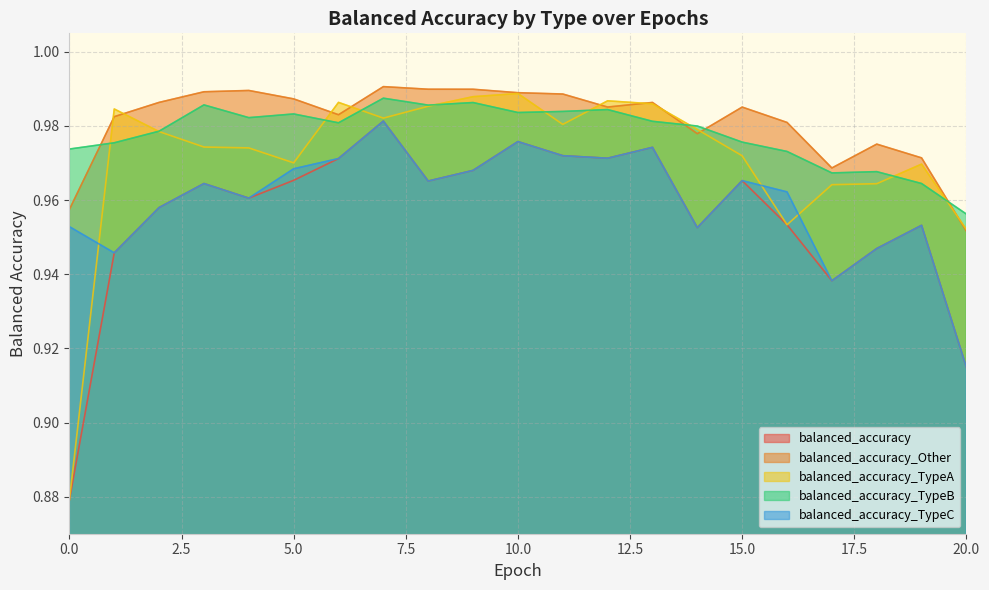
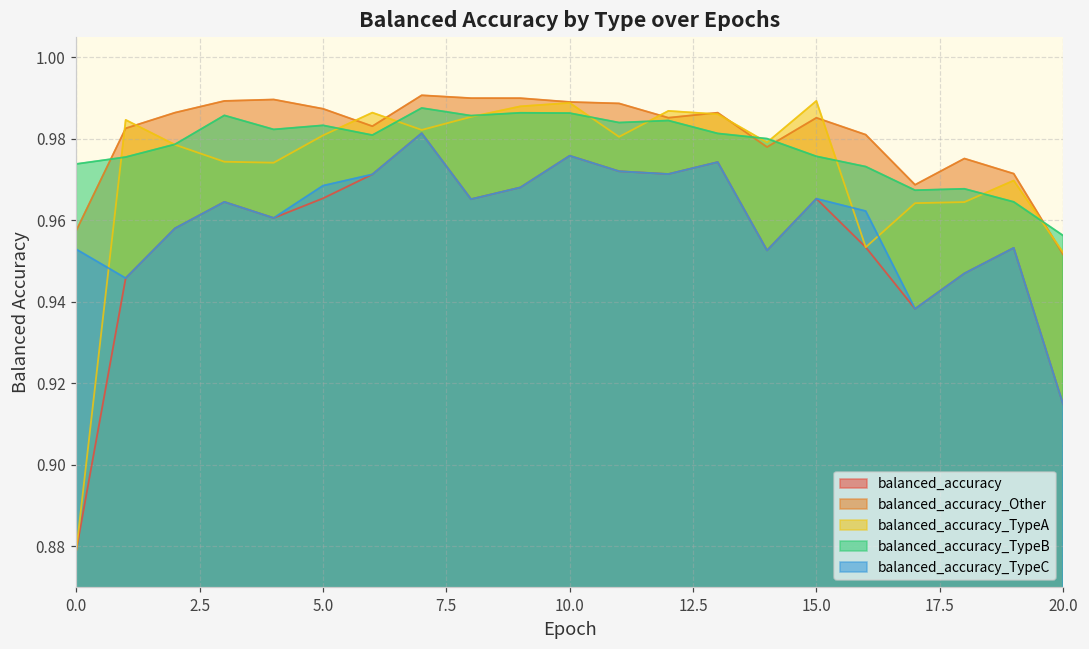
balanced_accuracy_TypeA, 5.0: 0.970 -> 0.981
balanced_accuracy_TypeB, 10.0: 0.984 -> 0.986
balanced_accuracy_TypeA, 15.0: 0.972 -> 0.989
